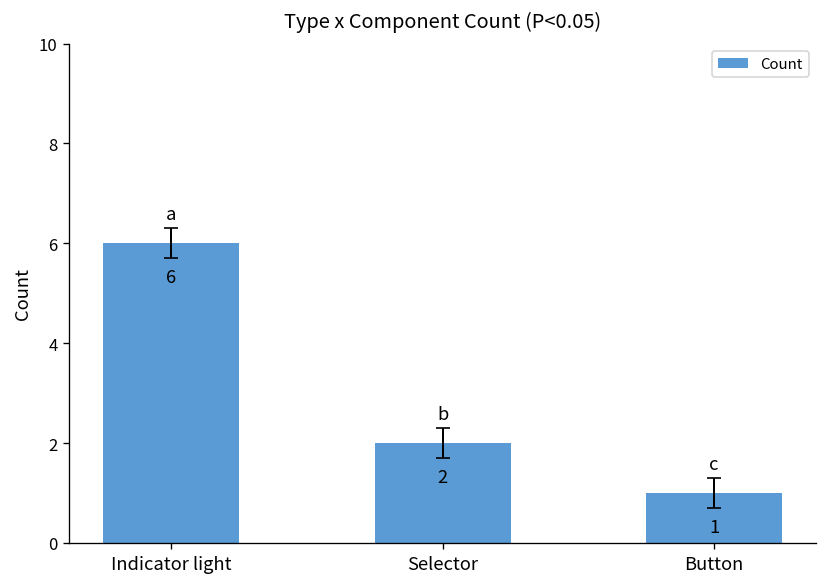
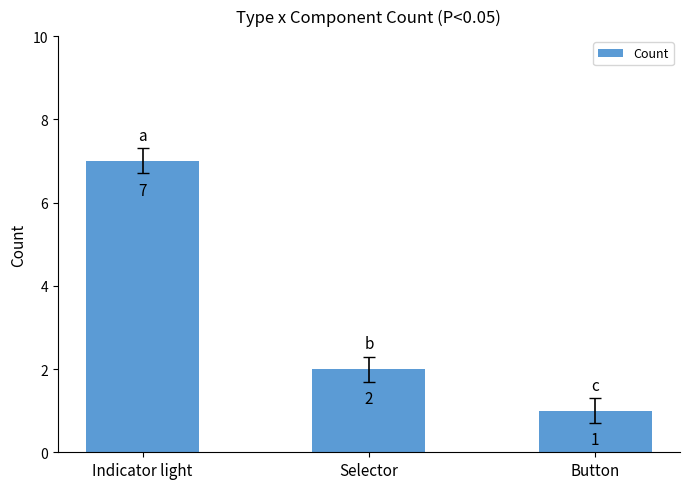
Count, Indicator light: 6 -> 7
